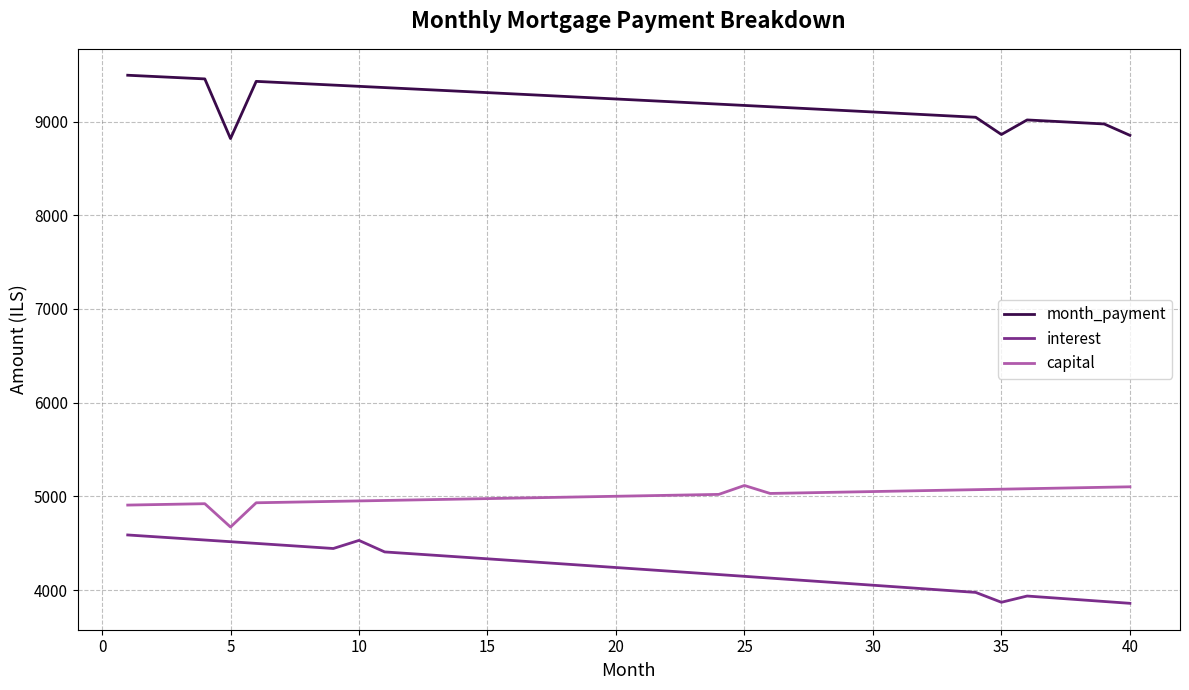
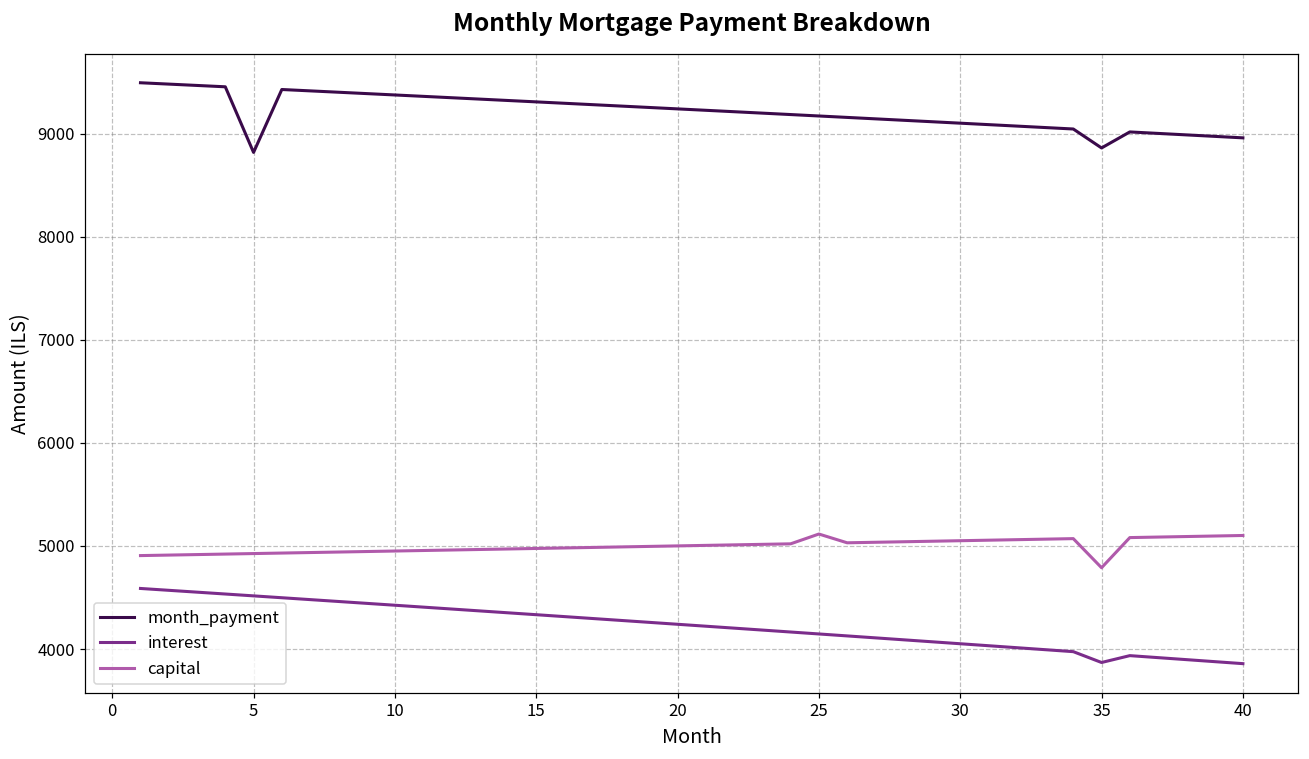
capital, 5: 4700 -> 4900
interest, 10: 4500 -> 4400
capital, 35: 5100 -> 4800
month_payment, 40: 8900 -> 9000
